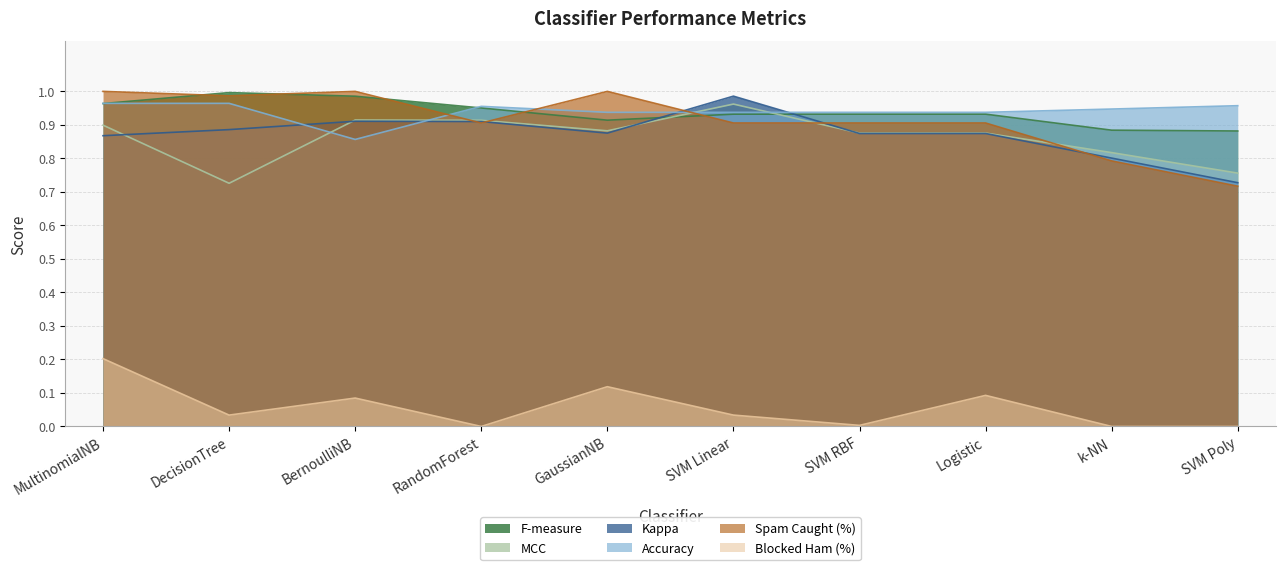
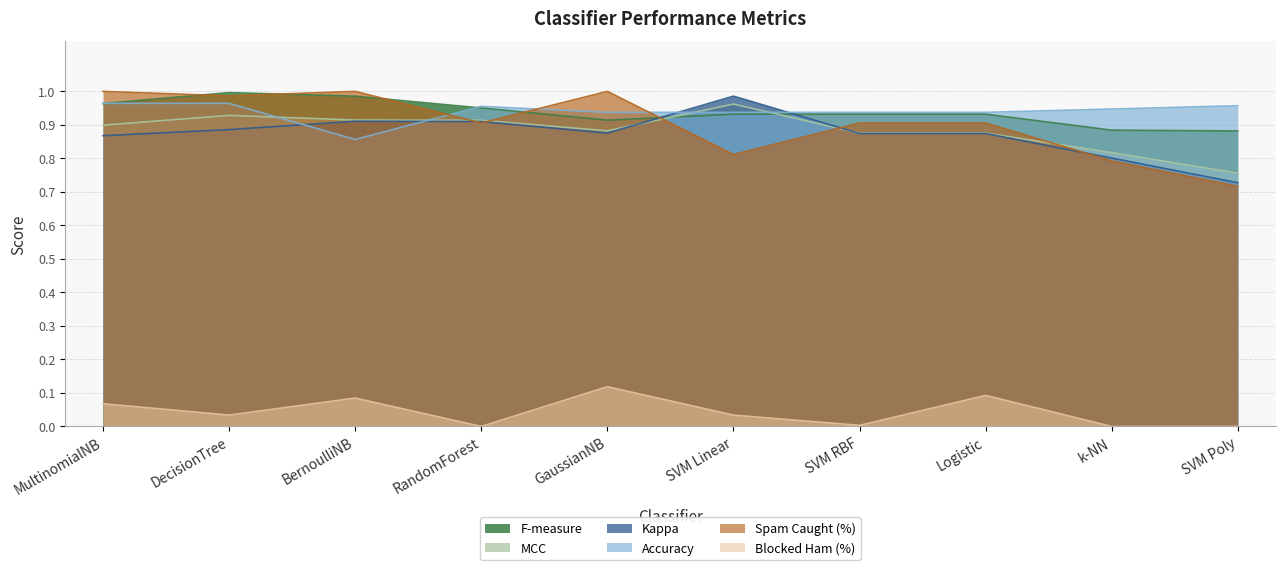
Blocked Ham (%), MultinomialNB: 0.20 -> 0.07
MCC, DecisionTree: 0.73 -> 0.93
Spam Caught (%), SVM Linear: 0.91 -> 0.81
